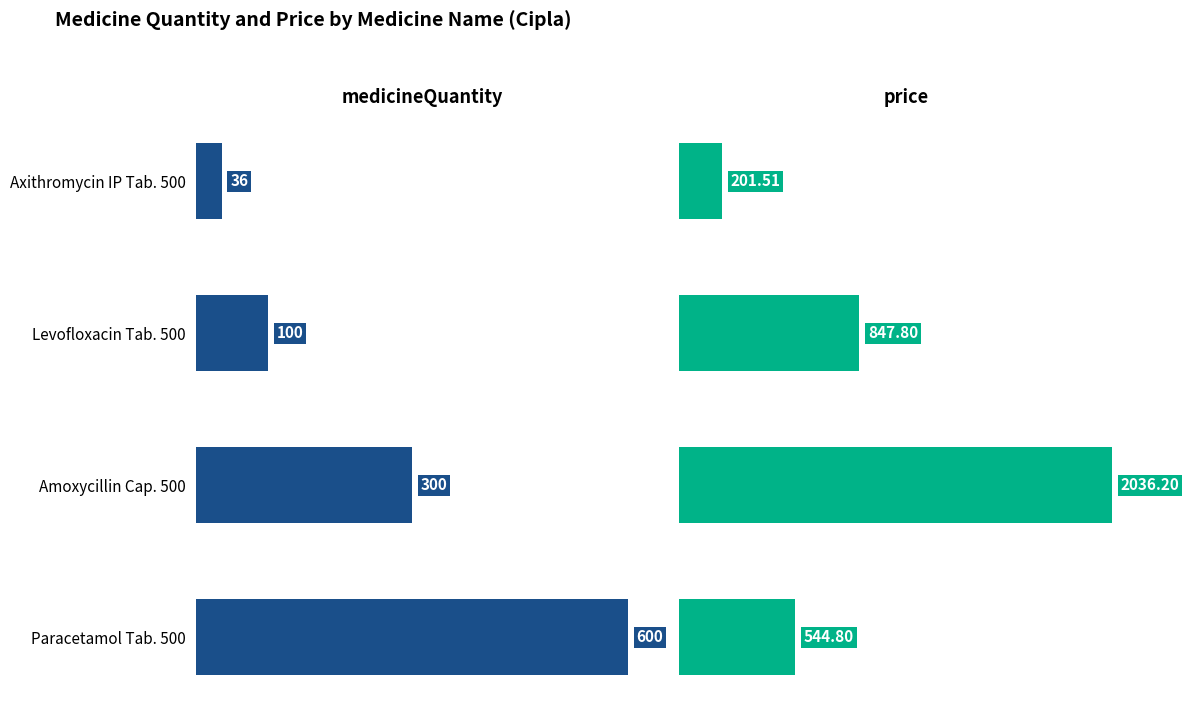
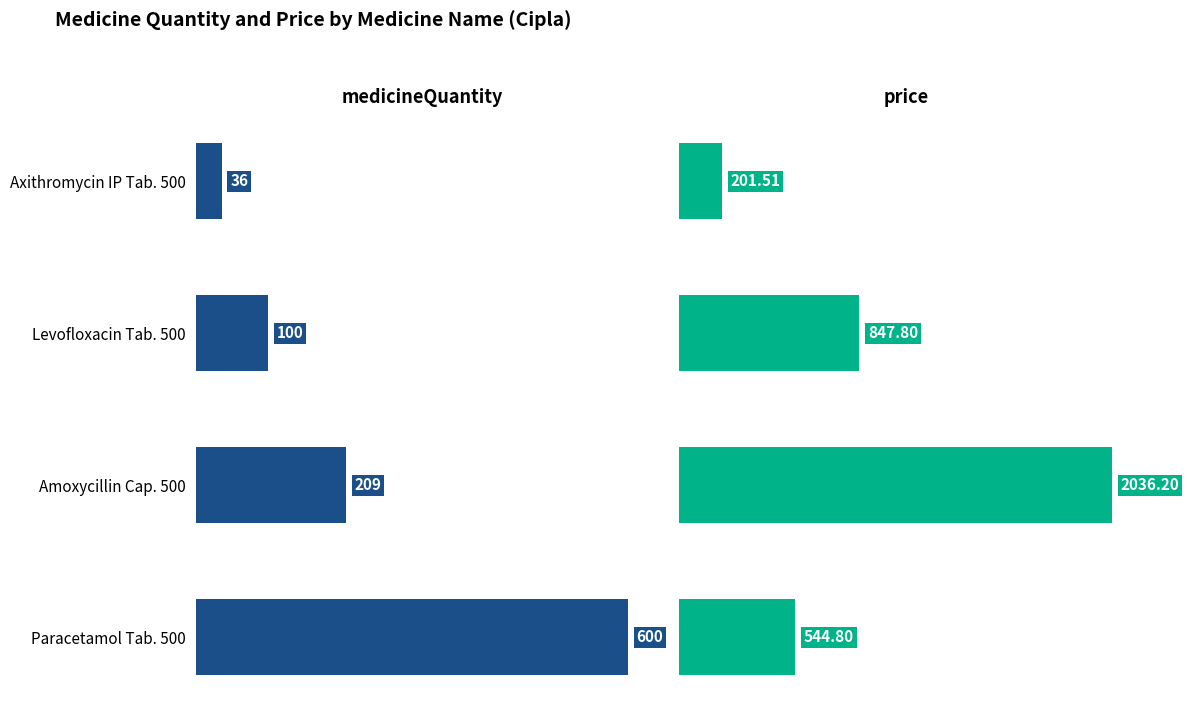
medicineQuantity, Amoxycillin Cap. 500: 300 -> 209
